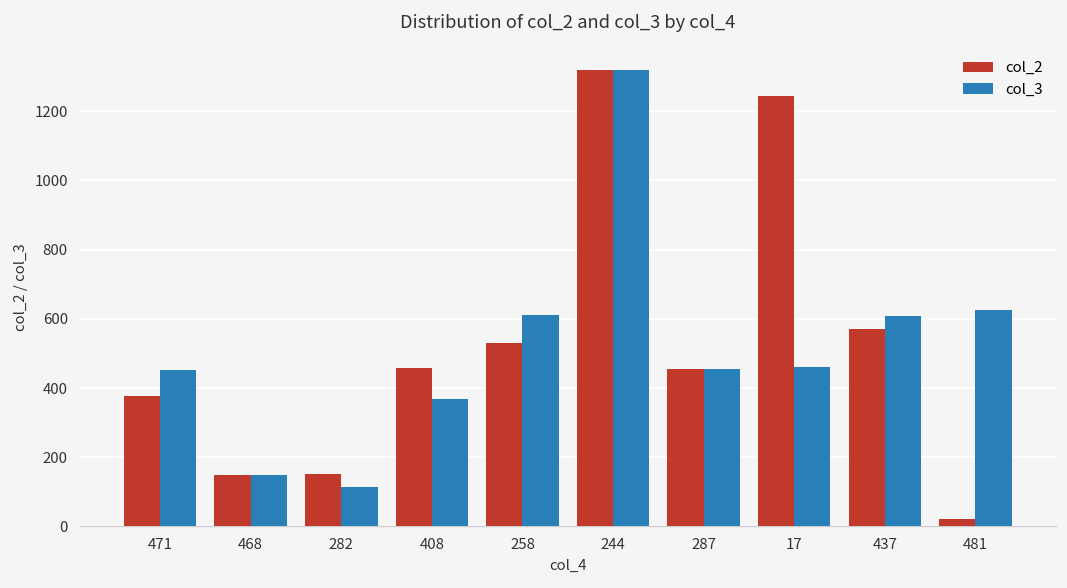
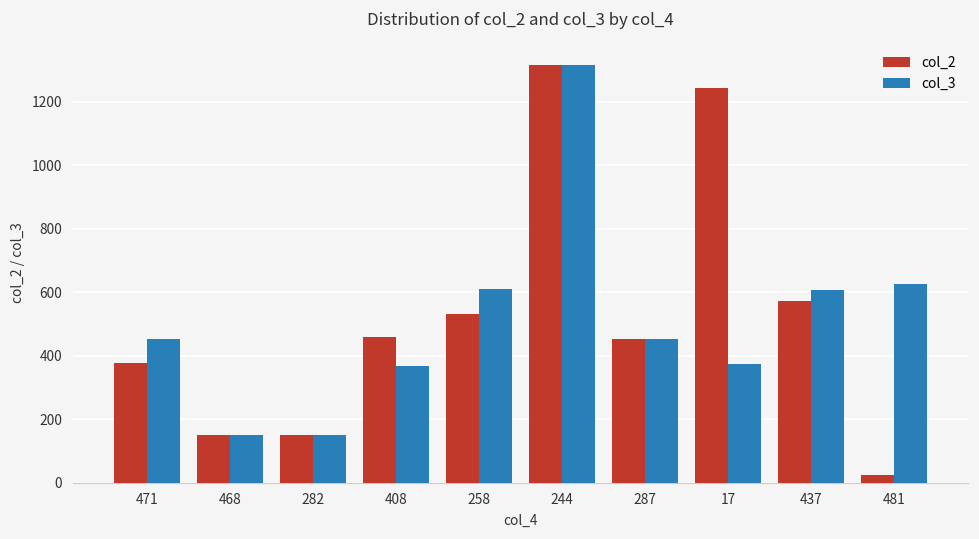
col_3, 282: 110 -> 150
col_3, 17: 460 -> 370
